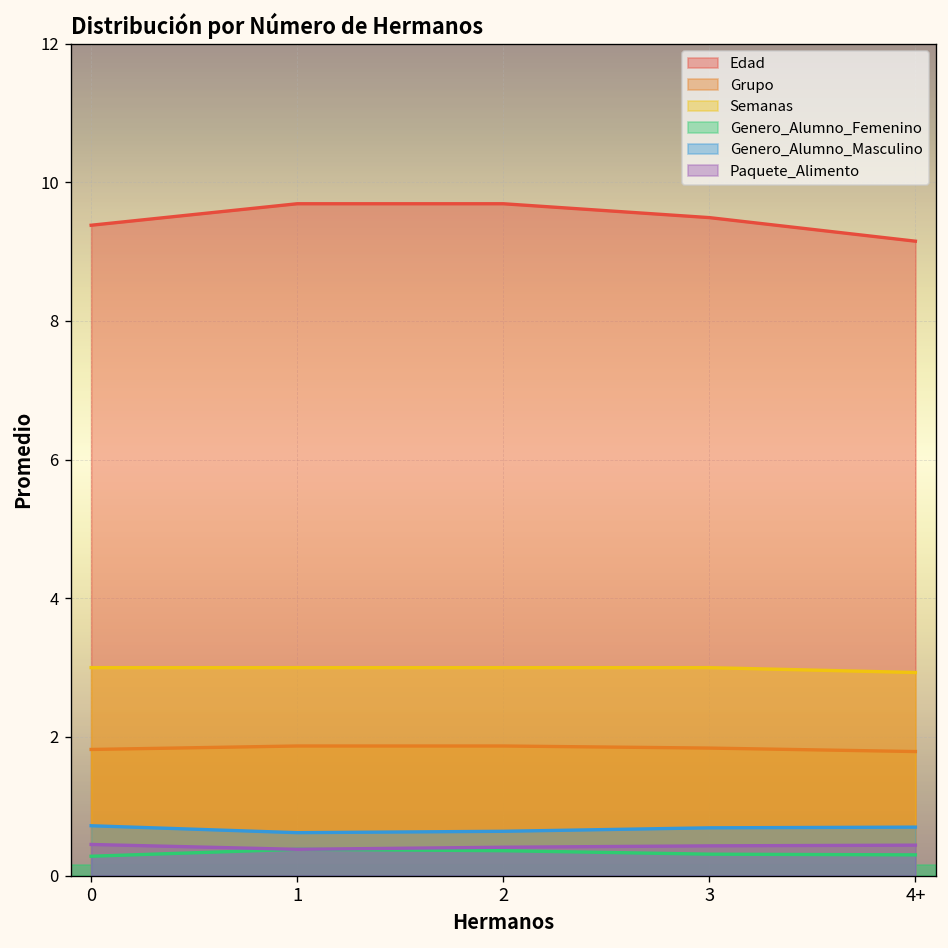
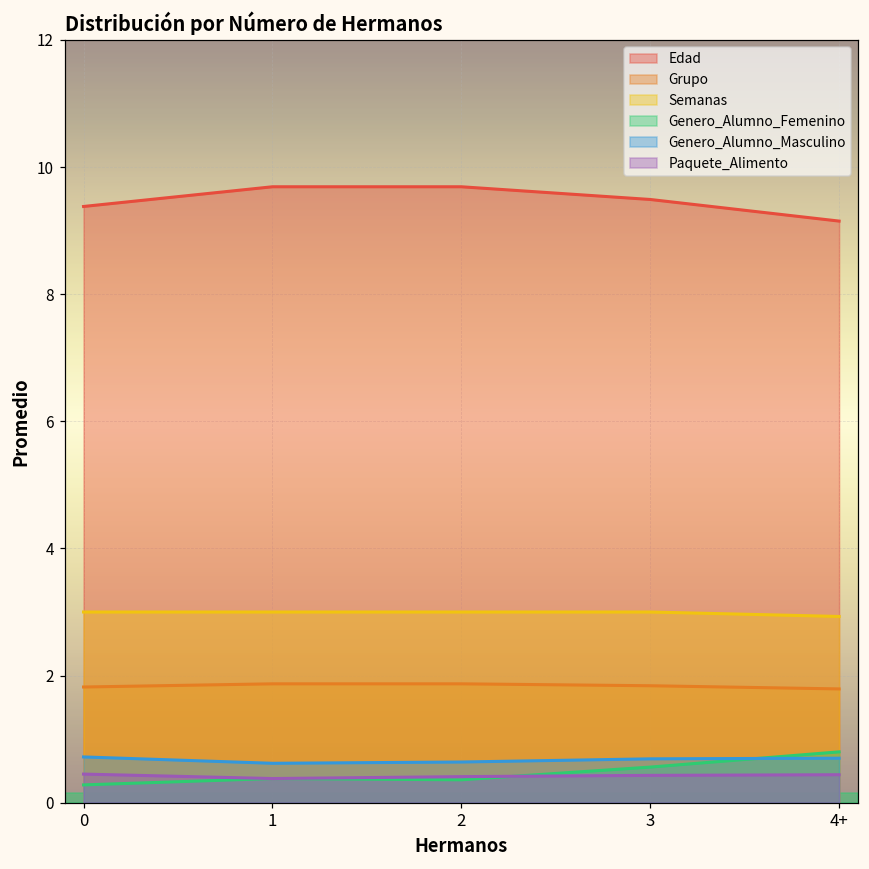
Genero_Alumno_Femenino, 3: 0.3 -> 0.6
Genero_Alumno_Femenino, 4+: 0.3 -> 0.8
